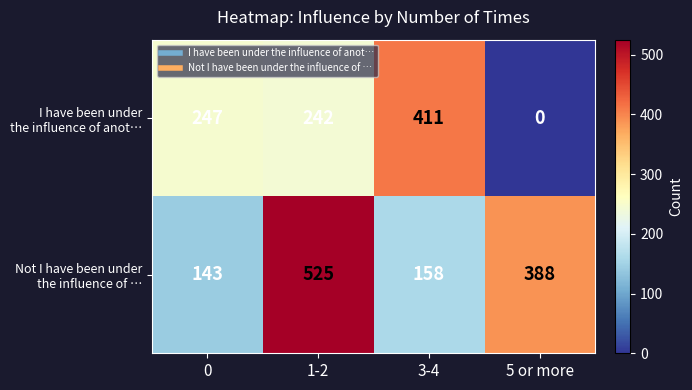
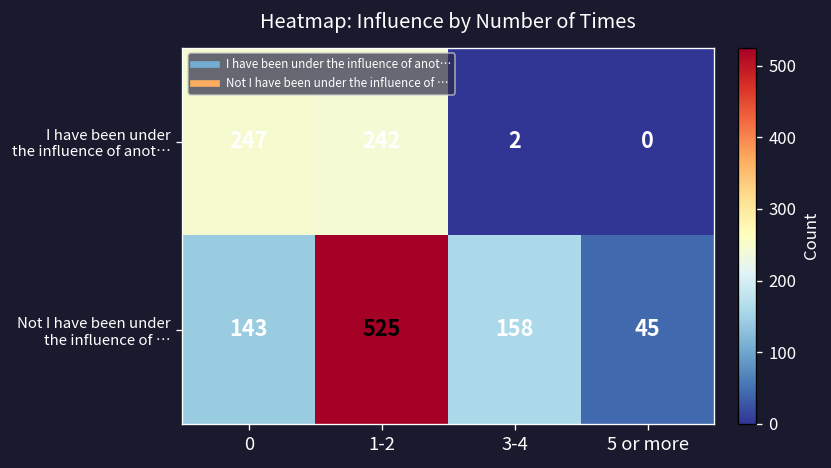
I have been under the influence of anot…, 3-4: 411 -> 2
Not I have been under the influence of …, 5 or more: 388 -> 45
